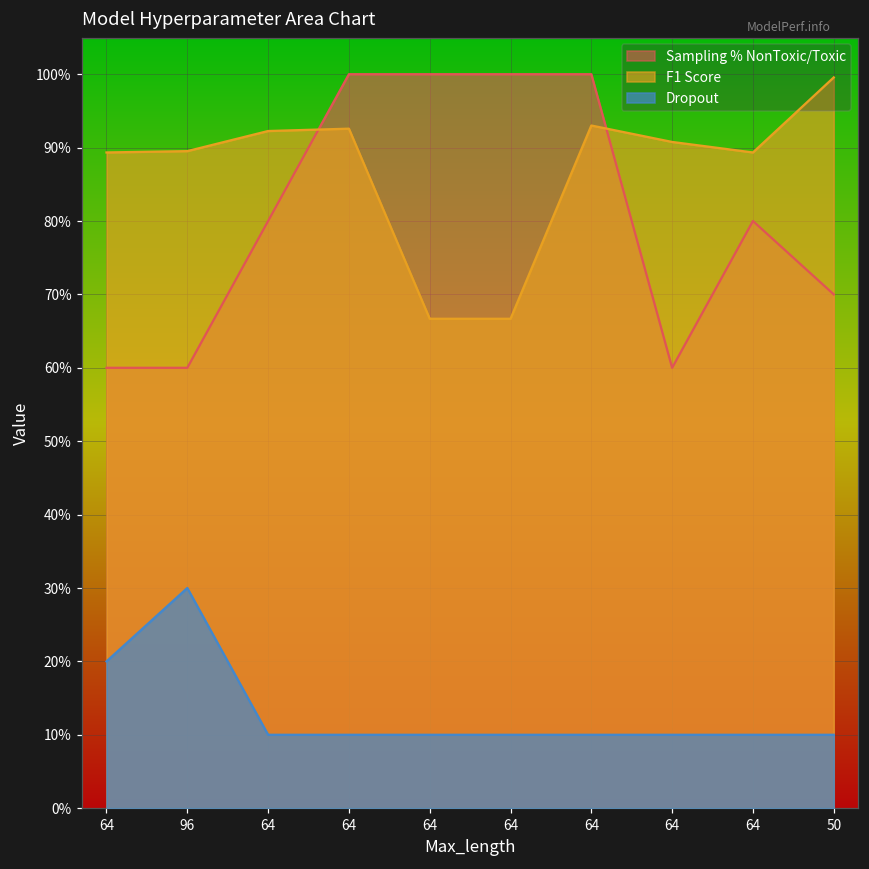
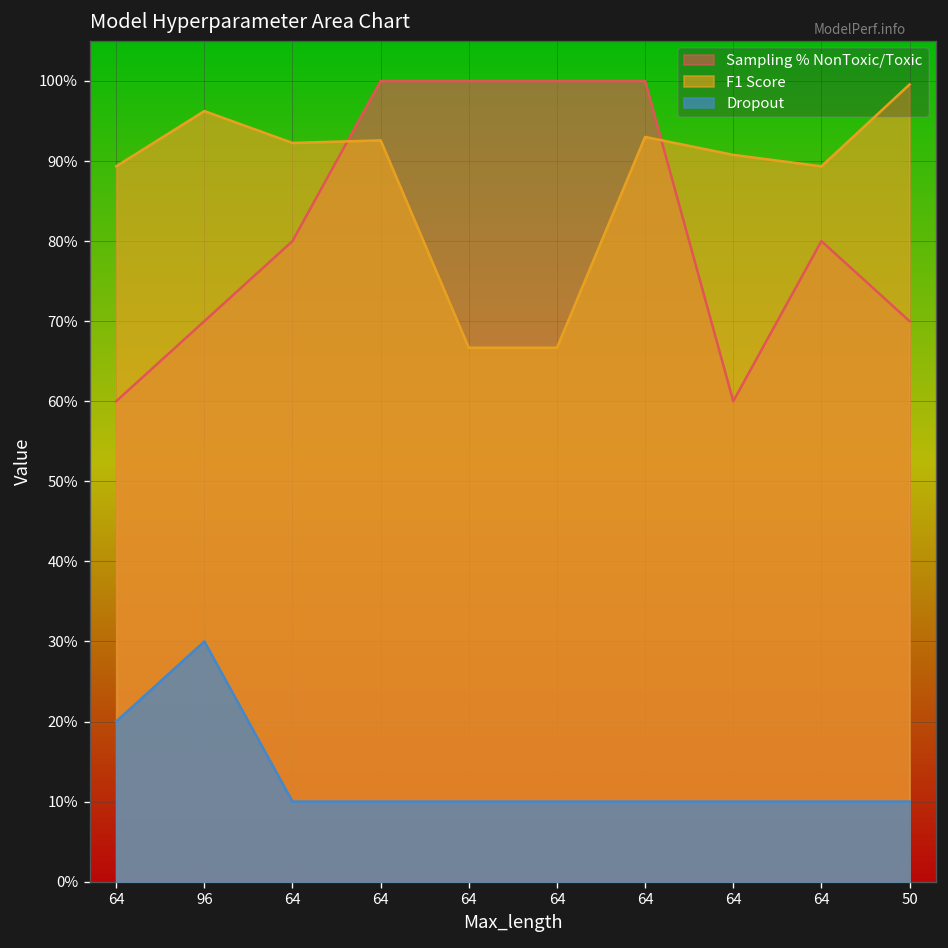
Sampling % NonToxic/Toxic, 96: 60% -> 70%
F1 Score, 96: 90% -> 96%
